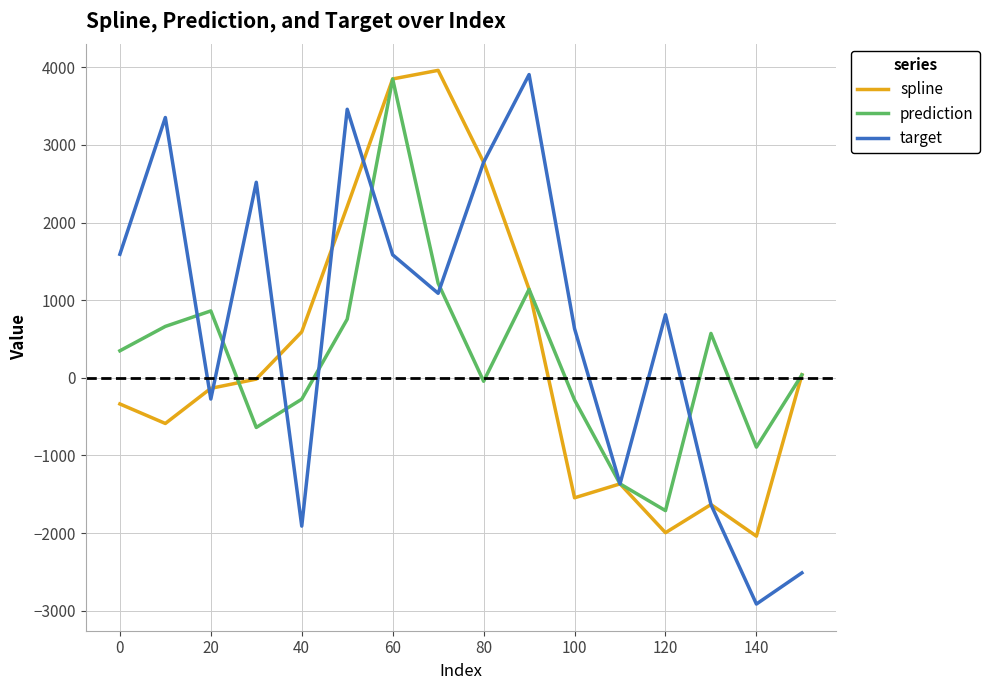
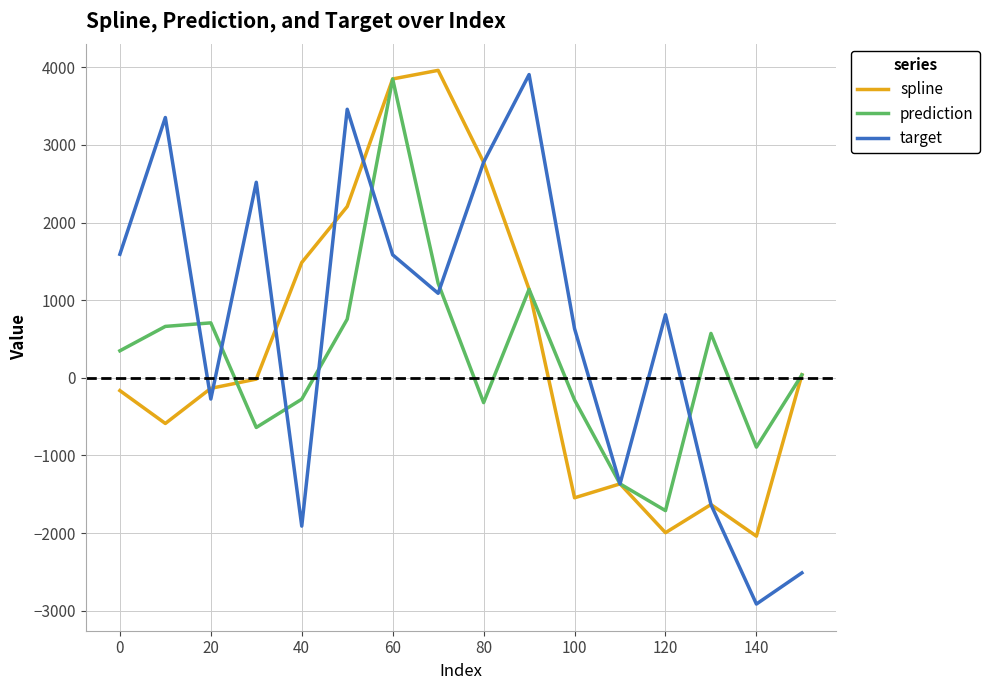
spline, 0: -300 -> -200
prediction, 20: 900 -> 700
spline, 40: 600 -> 1500
prediction, 80: 0 -> -300
